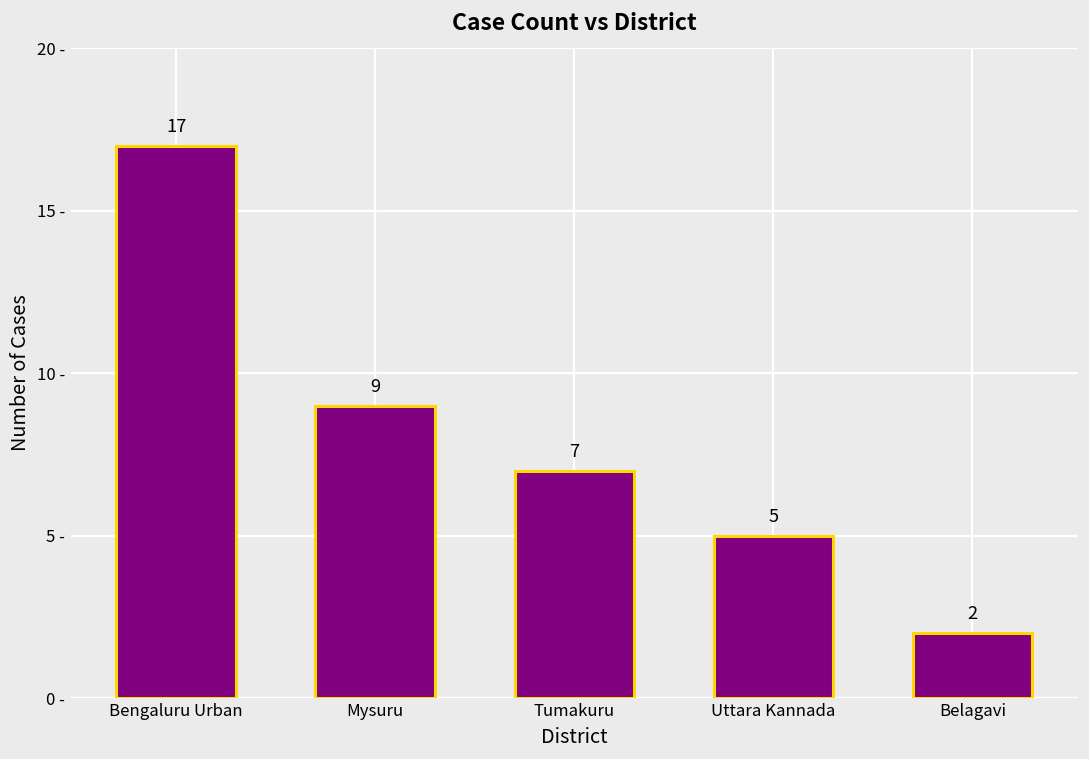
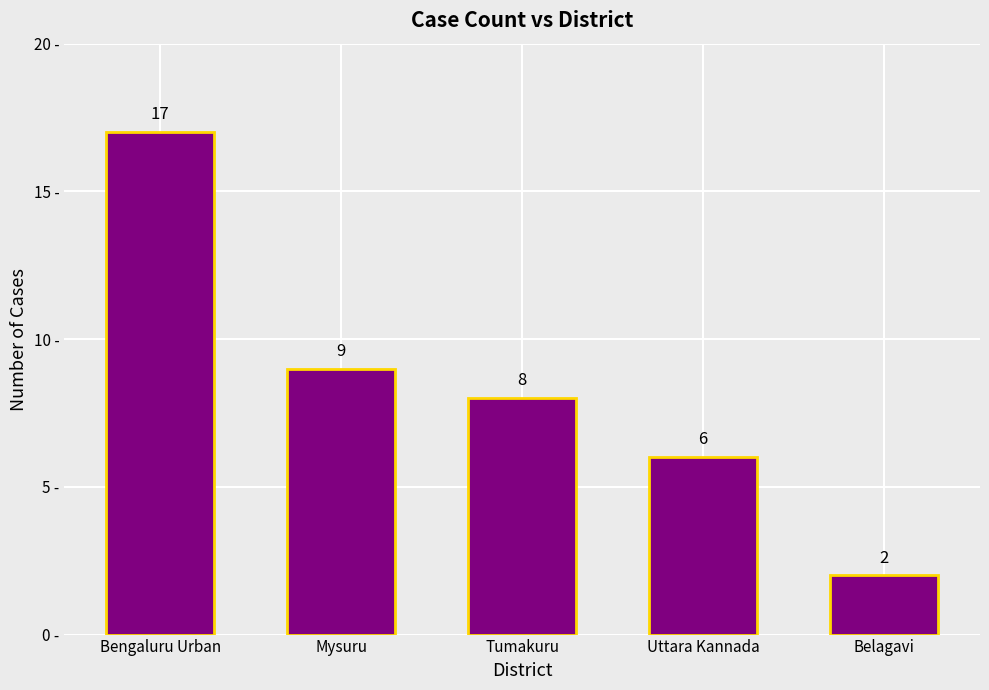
Tumakuru: 7 -> 8
Uttara Kannada: 5 -> 6
